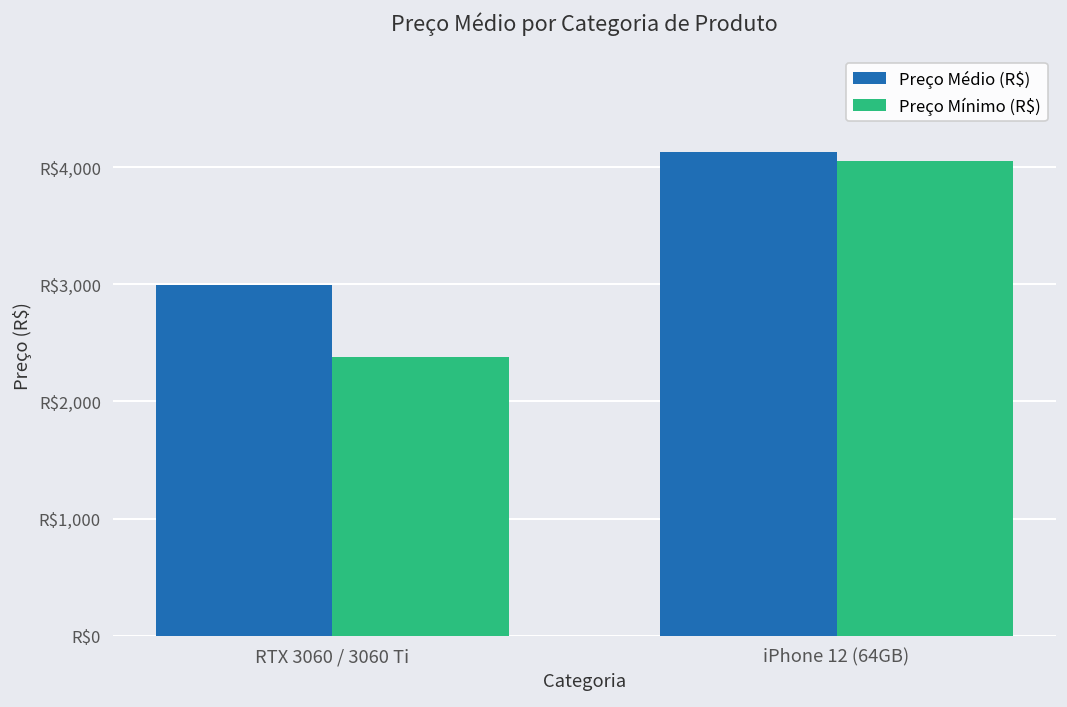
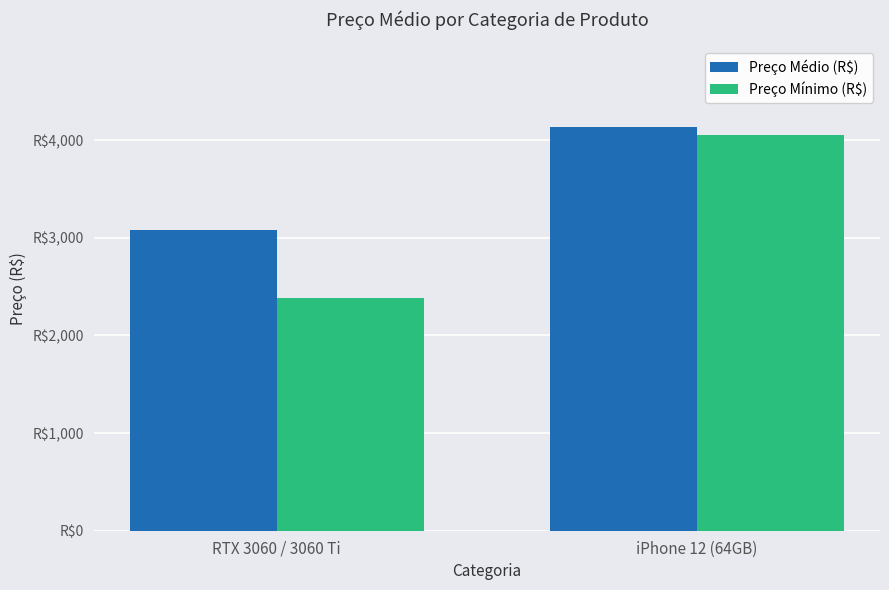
Preço Médio (R$), RTX 3060 / 3060 Ti: R$3,000 -> R$3,100
